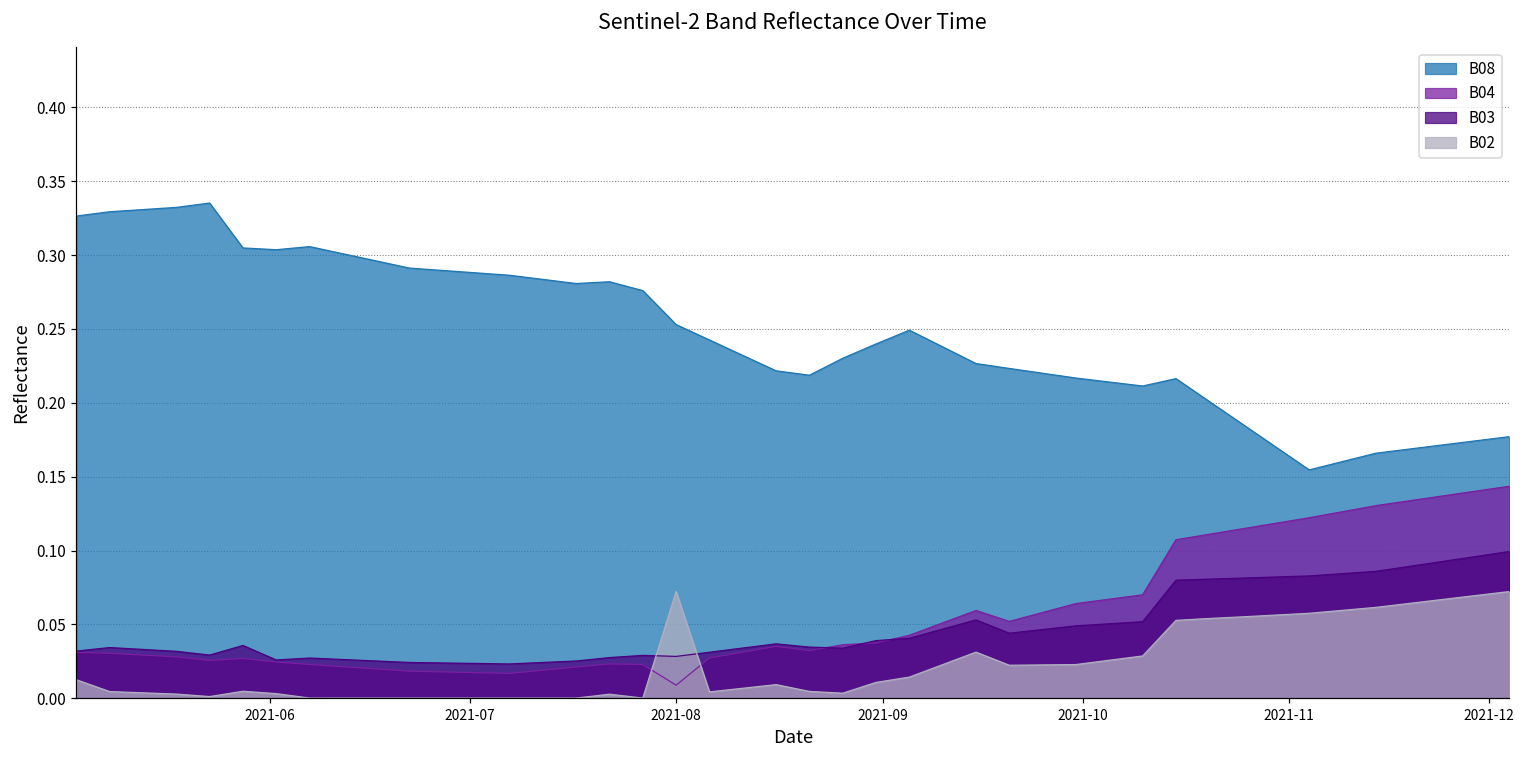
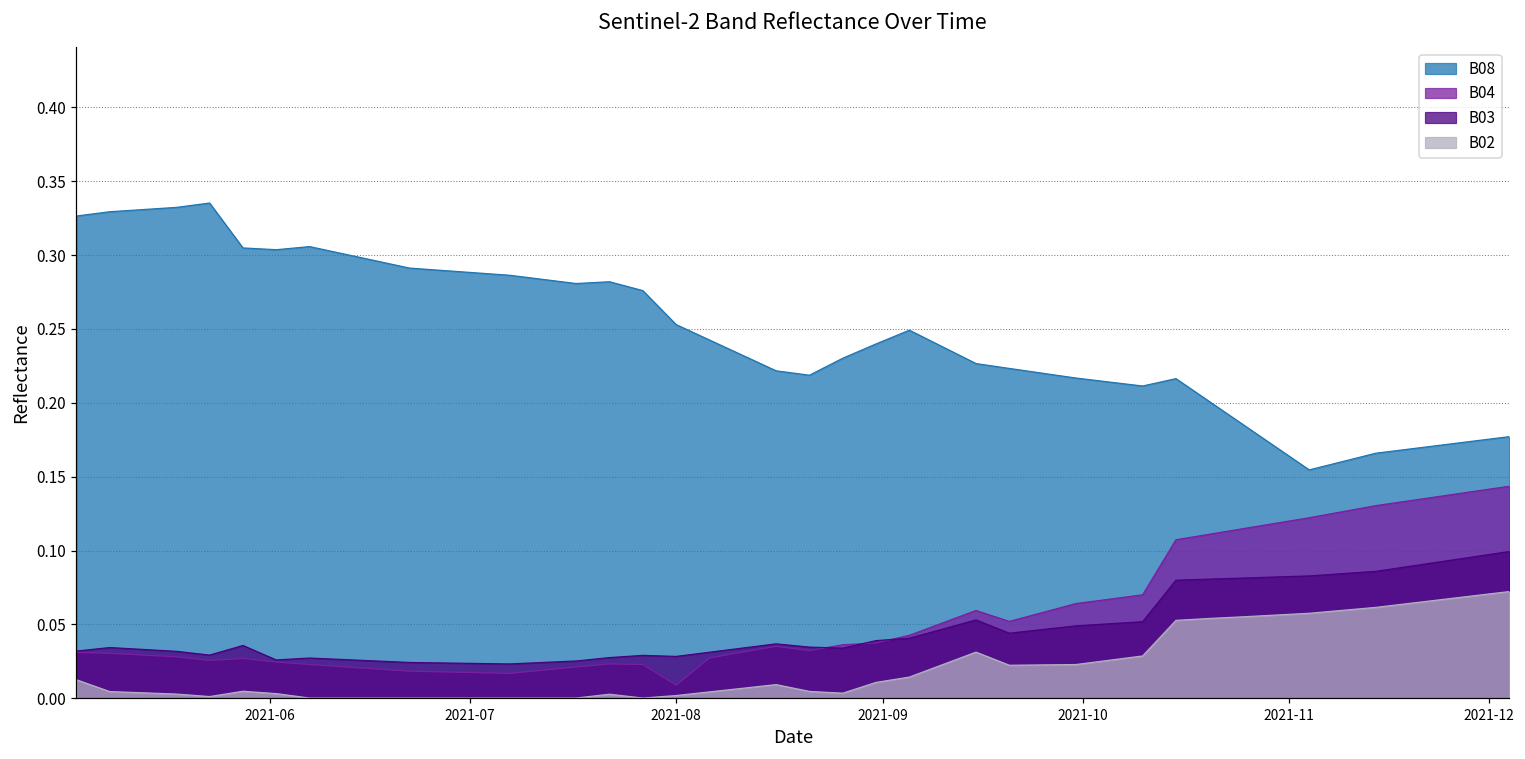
B02, 2021-08: 0.072 -> 0.002
